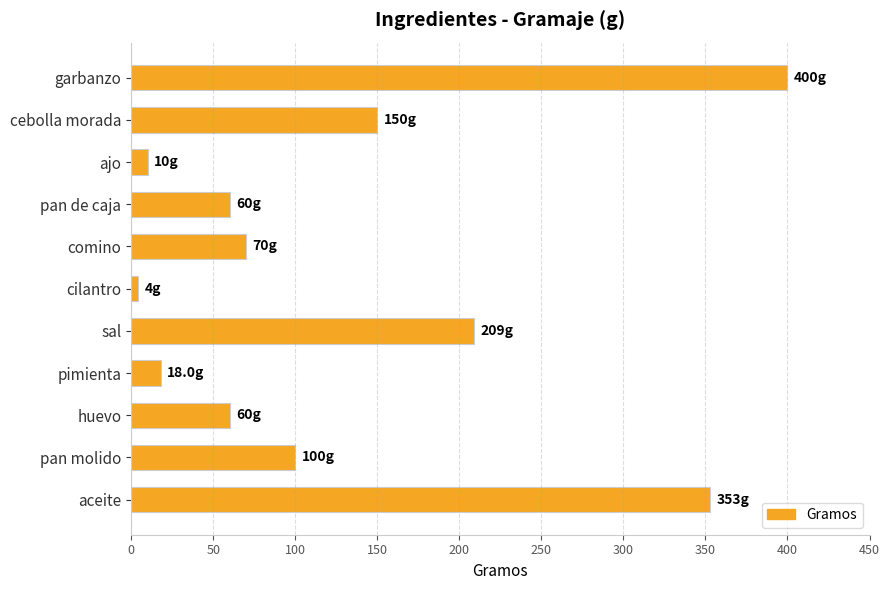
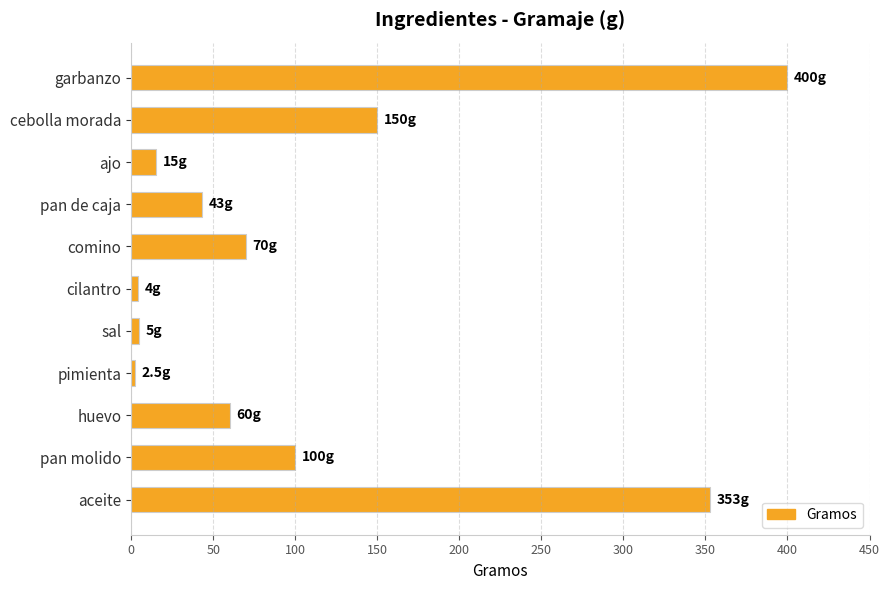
ajo: 10g -> 15g
pan de caja: 60g -> 43g
sal: 209g -> 5g
pimienta: 18.0g -> 2.5g
